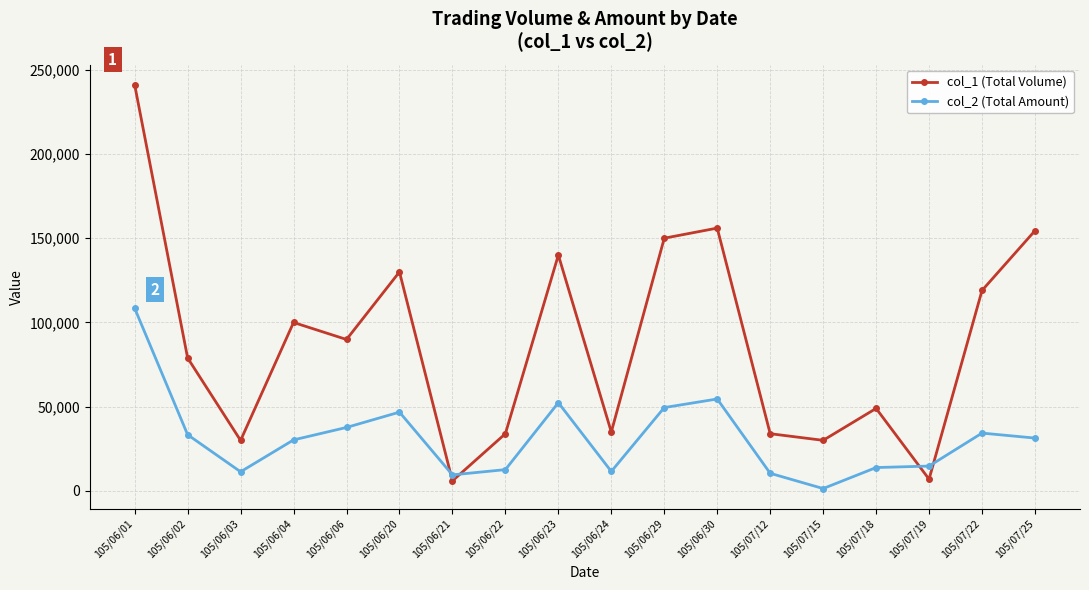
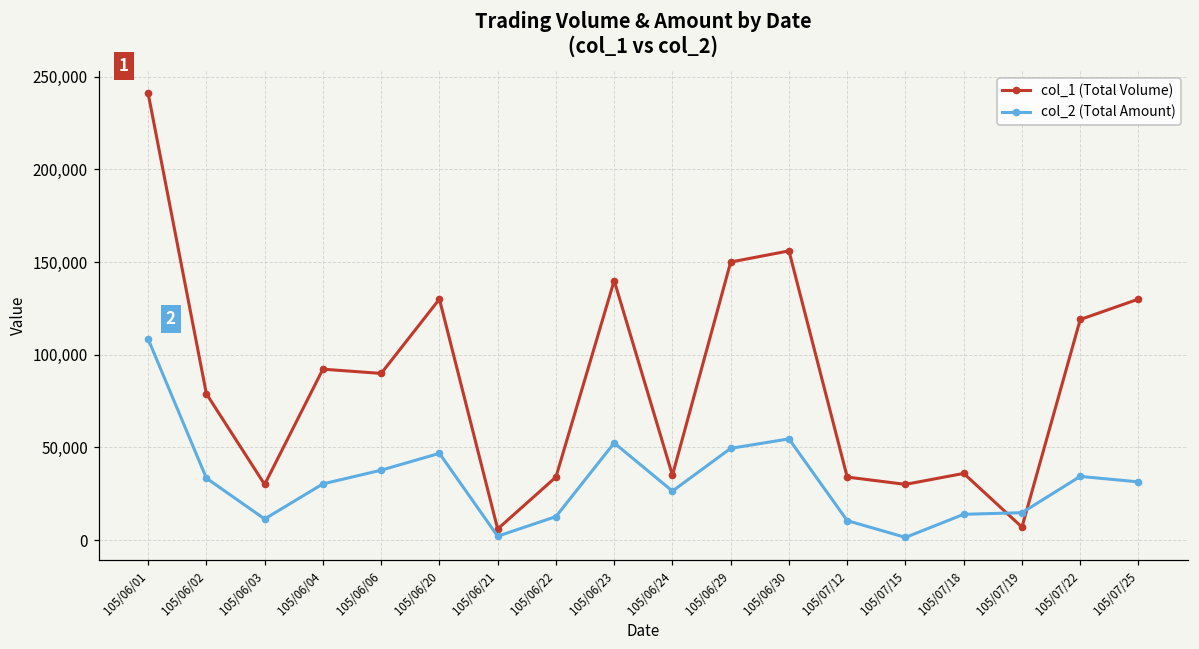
col_1 (Total Volume), 105/06/04: 100,000 -> 92,000
col_2 (Total Amount), 105/06/21: 10,000 -> 2,000
col_2 (Total Amount), 105/06/24: 12,000 -> 26,000
col_1 (Total Volume), 105/07/18: 49,000 -> 36,000
col_1 (Total Volume), 105/07/25: 154,000 -> 130,000
